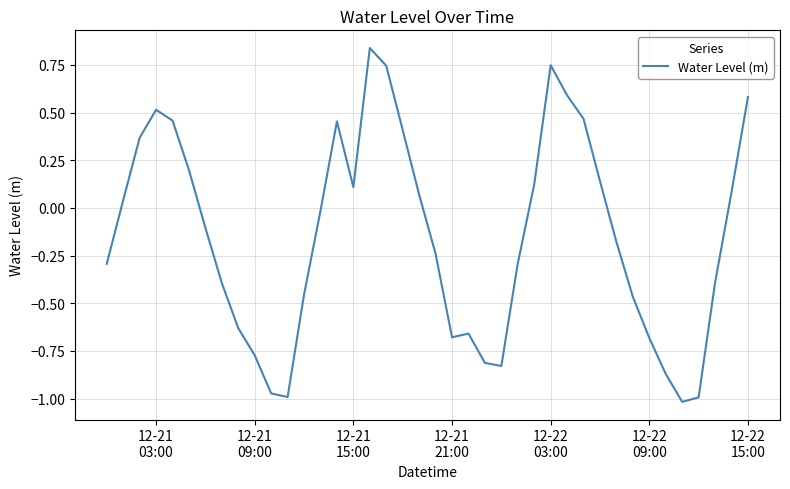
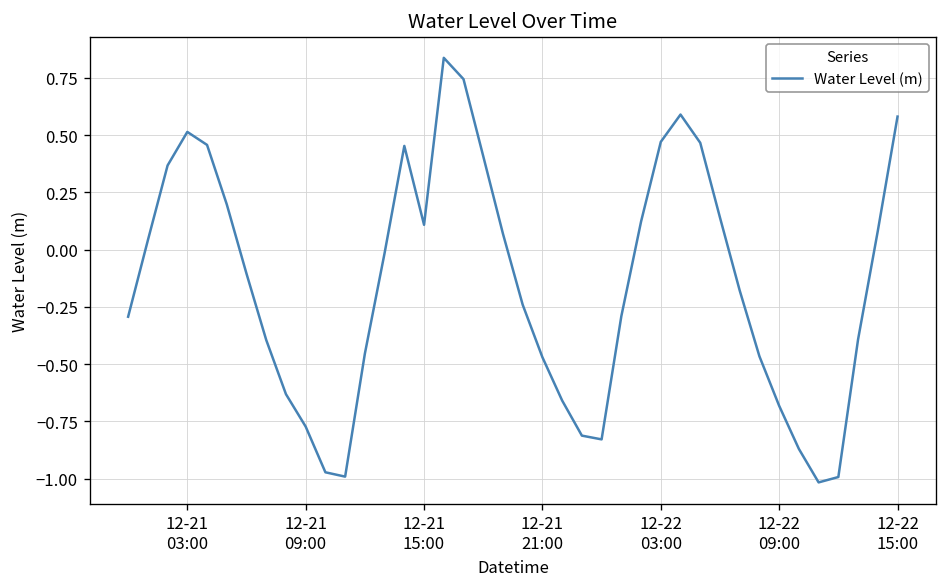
12-21 21:00: -0.68 -> -0.47
12-22 03:00: 0.75 -> 0.47
